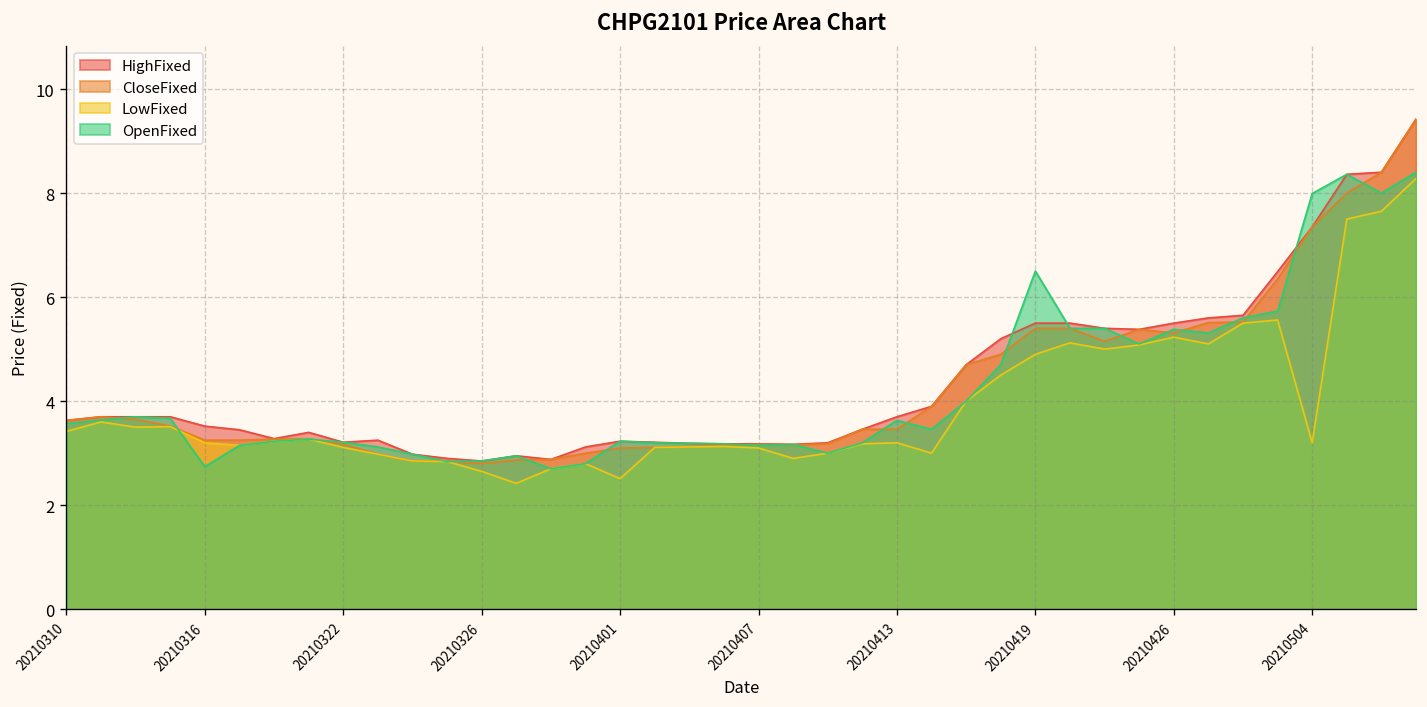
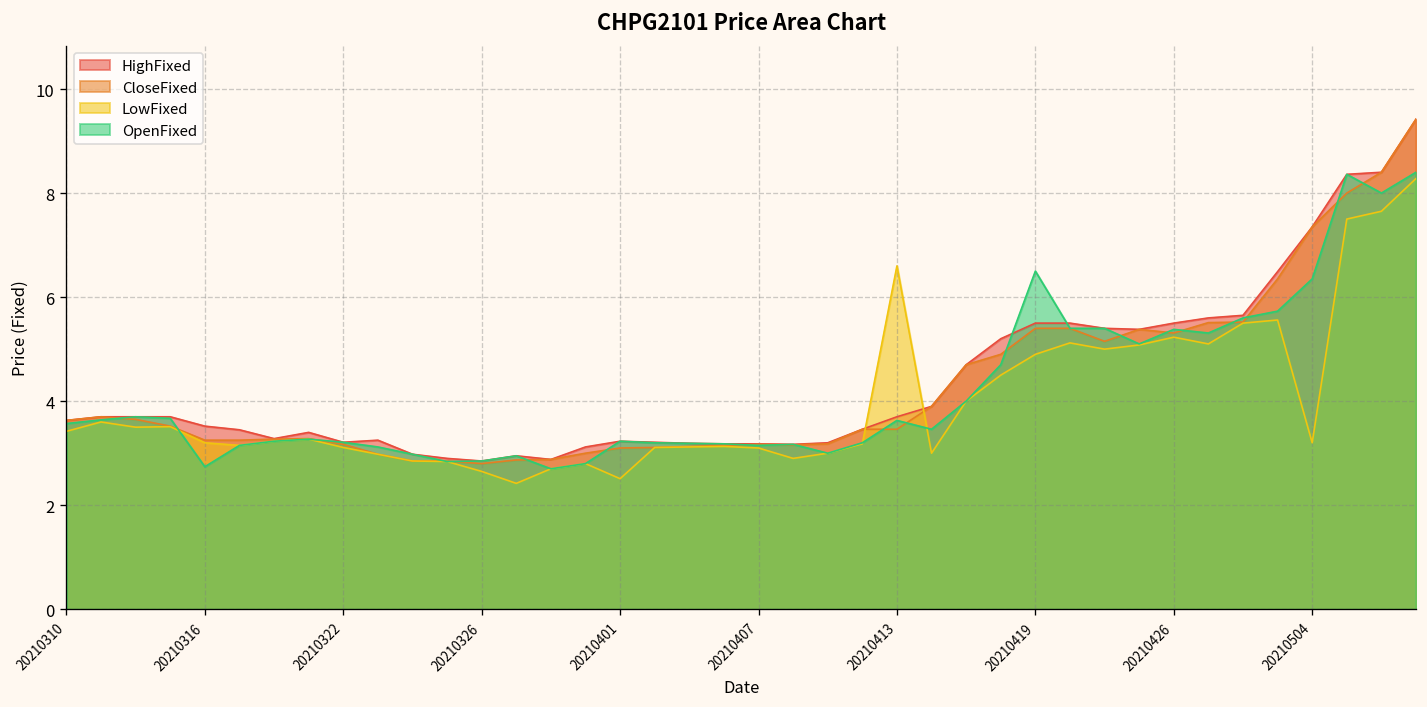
LowFixed, 20210413: 3.2 -> 6.6
OpenFixed, 20210504: 8.0 -> 6.4
